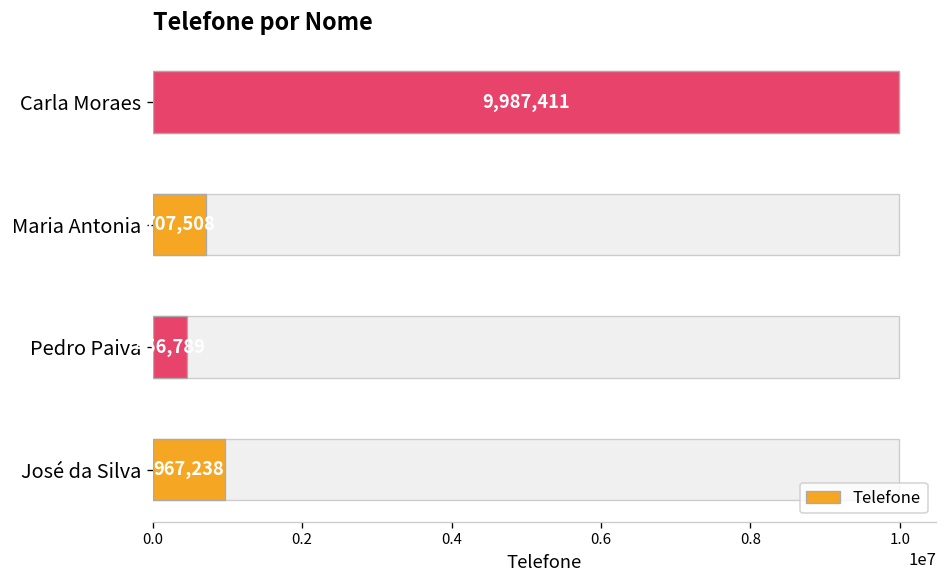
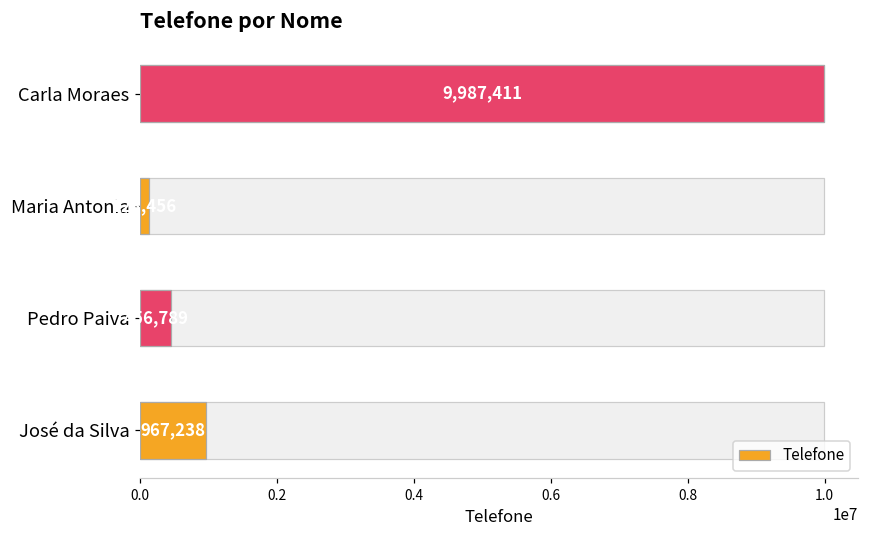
Telefone, Maria Antonia: 700000 -> 100000
